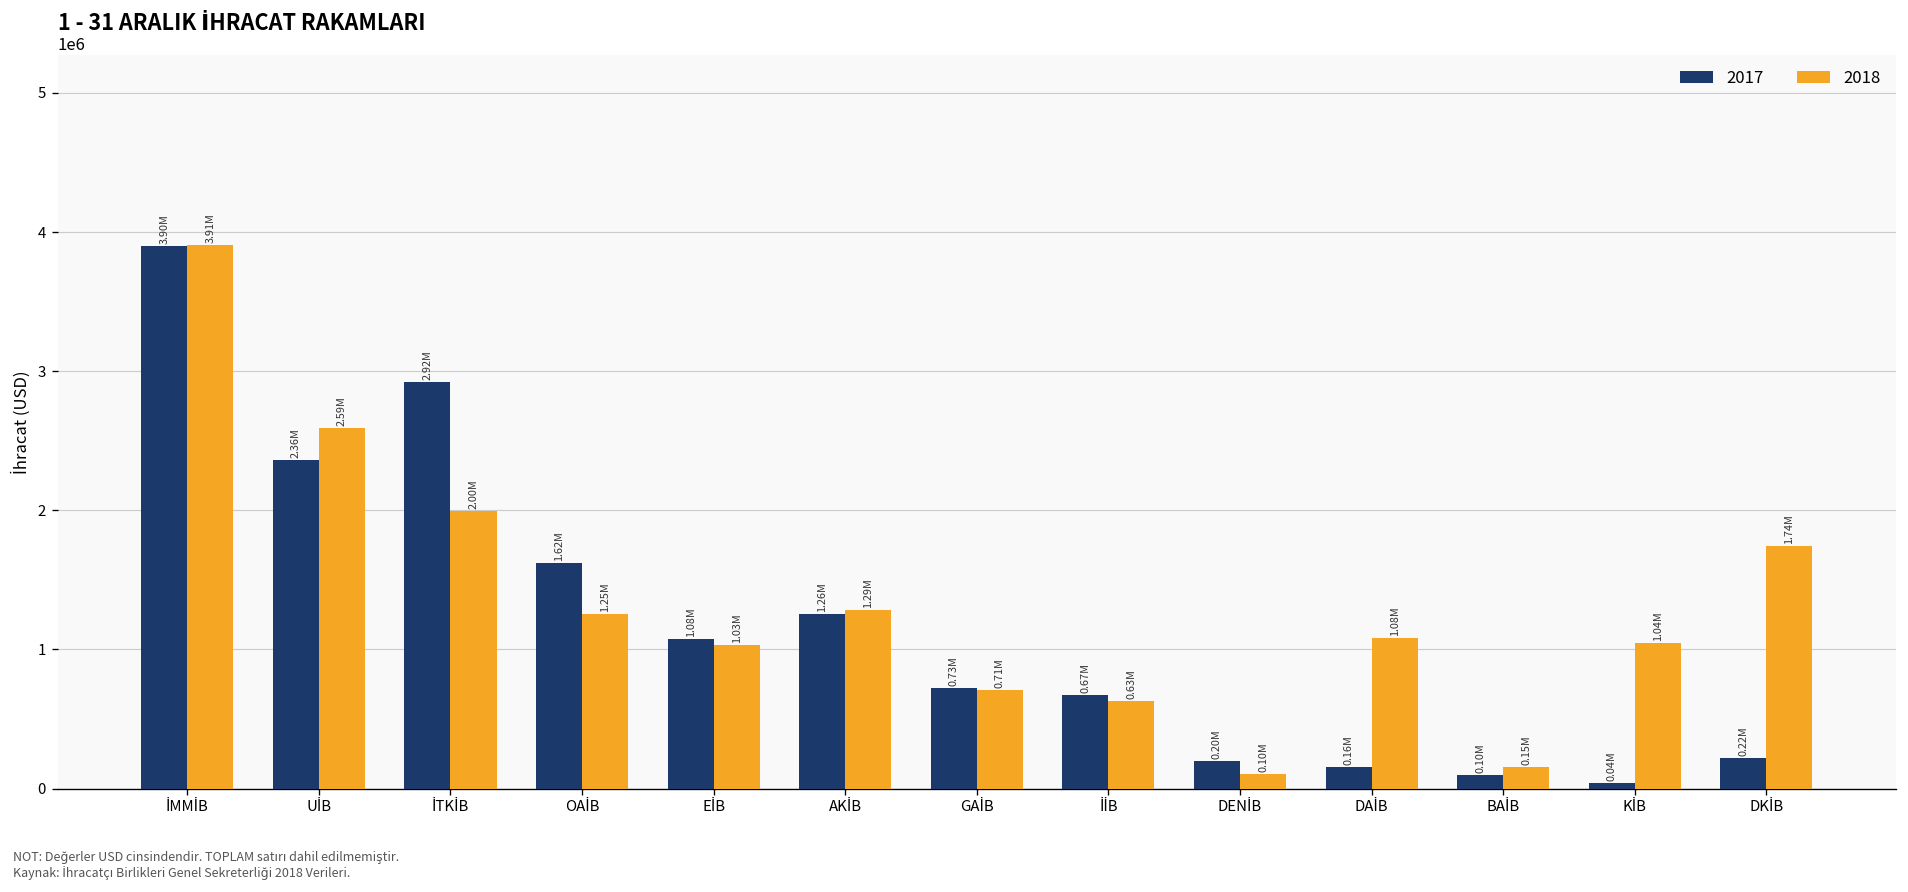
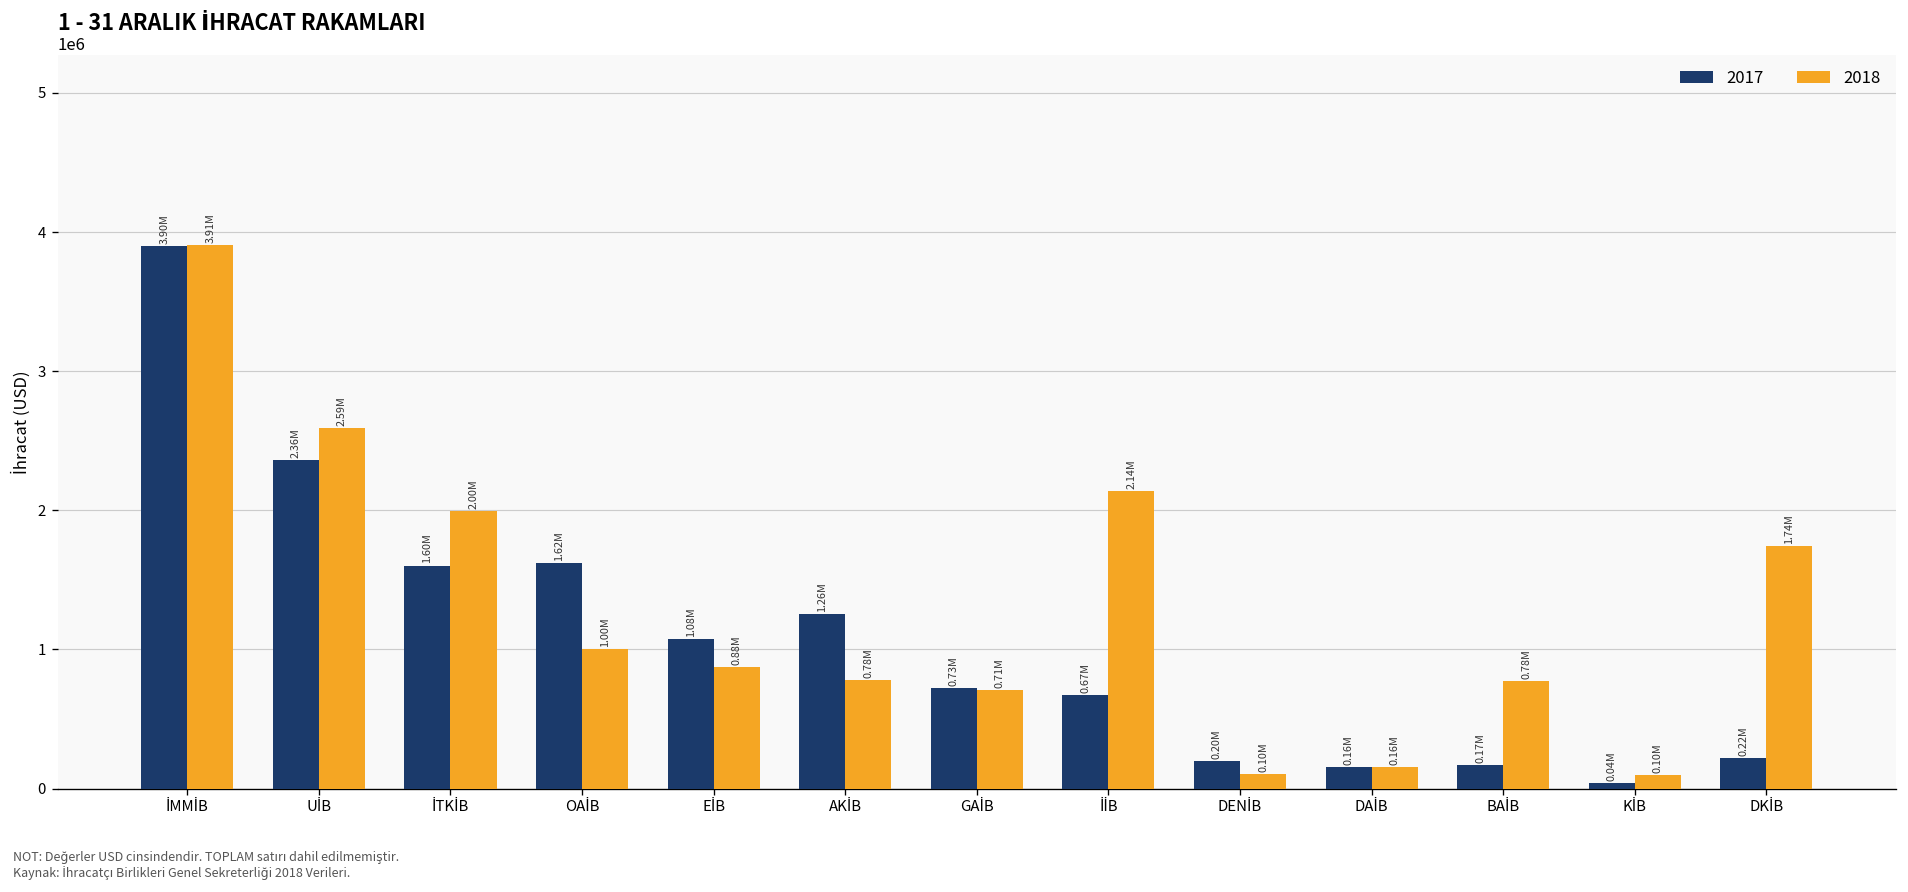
2017, İTKİB: 2.92M -> 1.60M
2018, OAİB: 1.25M -> 1.00M
2018, EİB: 1.03M -> 0.88M
2018, AKİB: 1.29M -> 0.78M
2018, İİB: 0.63M -> 2.14M
2018, DAİB: 1.08M -> 0.16M
2017, BAİB: 0.10M -> 0.17M
2018, BAİB: 0.15M -> 0.78M
2018, KİB: 1.04M -> 0.10M
